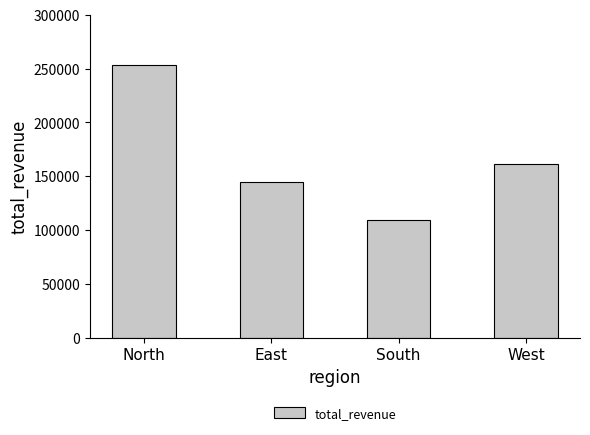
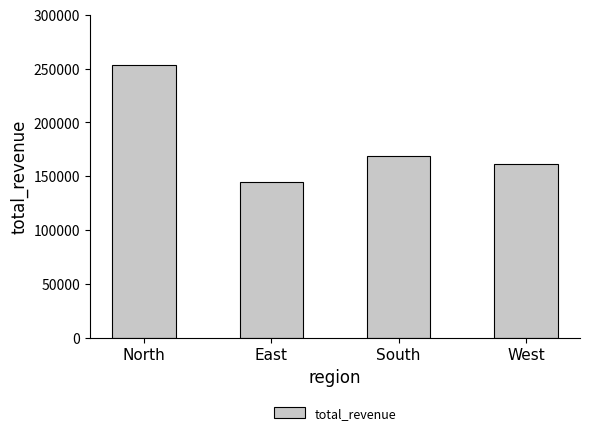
South: 110000 -> 169000
